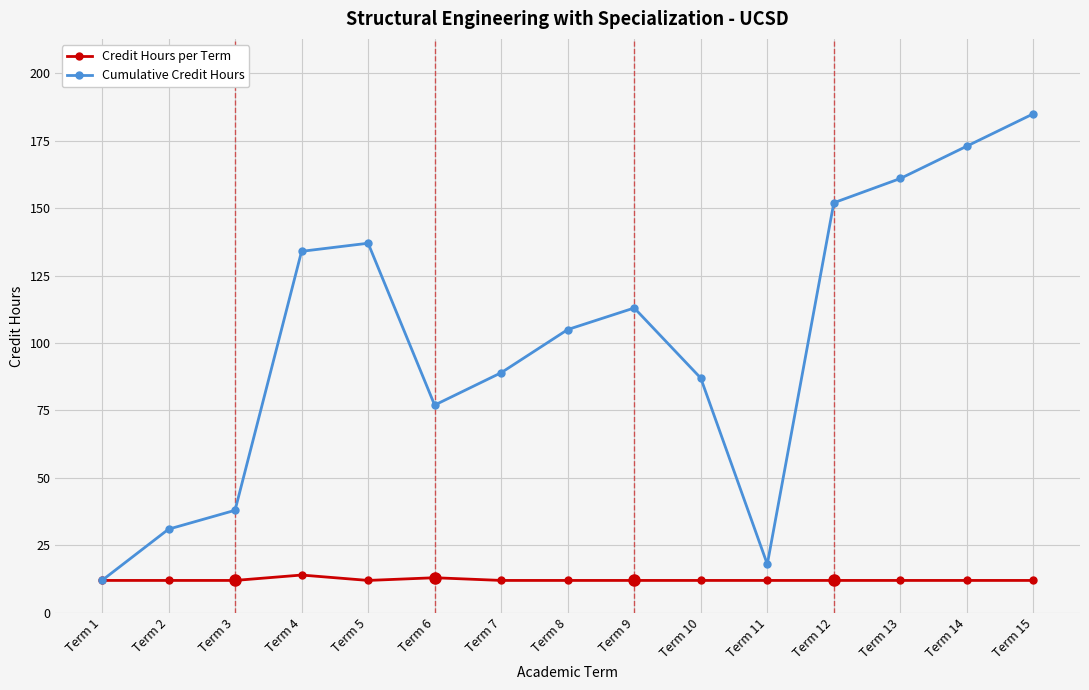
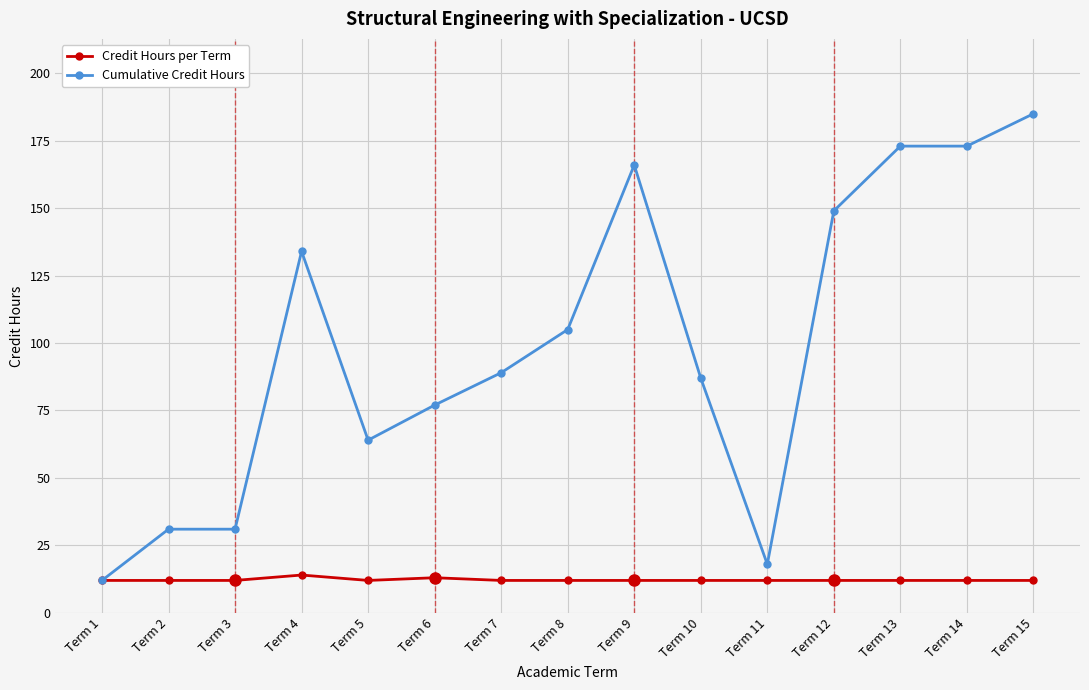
Cumulative Credit Hours, Term 3: 38 -> 31
Cumulative Credit Hours, Term 5: 137 -> 64
Cumulative Credit Hours, Term 9: 113 -> 166
Cumulative Credit Hours, Term 12: 152 -> 149
Cumulative Credit Hours, Term 13: 161 -> 173
